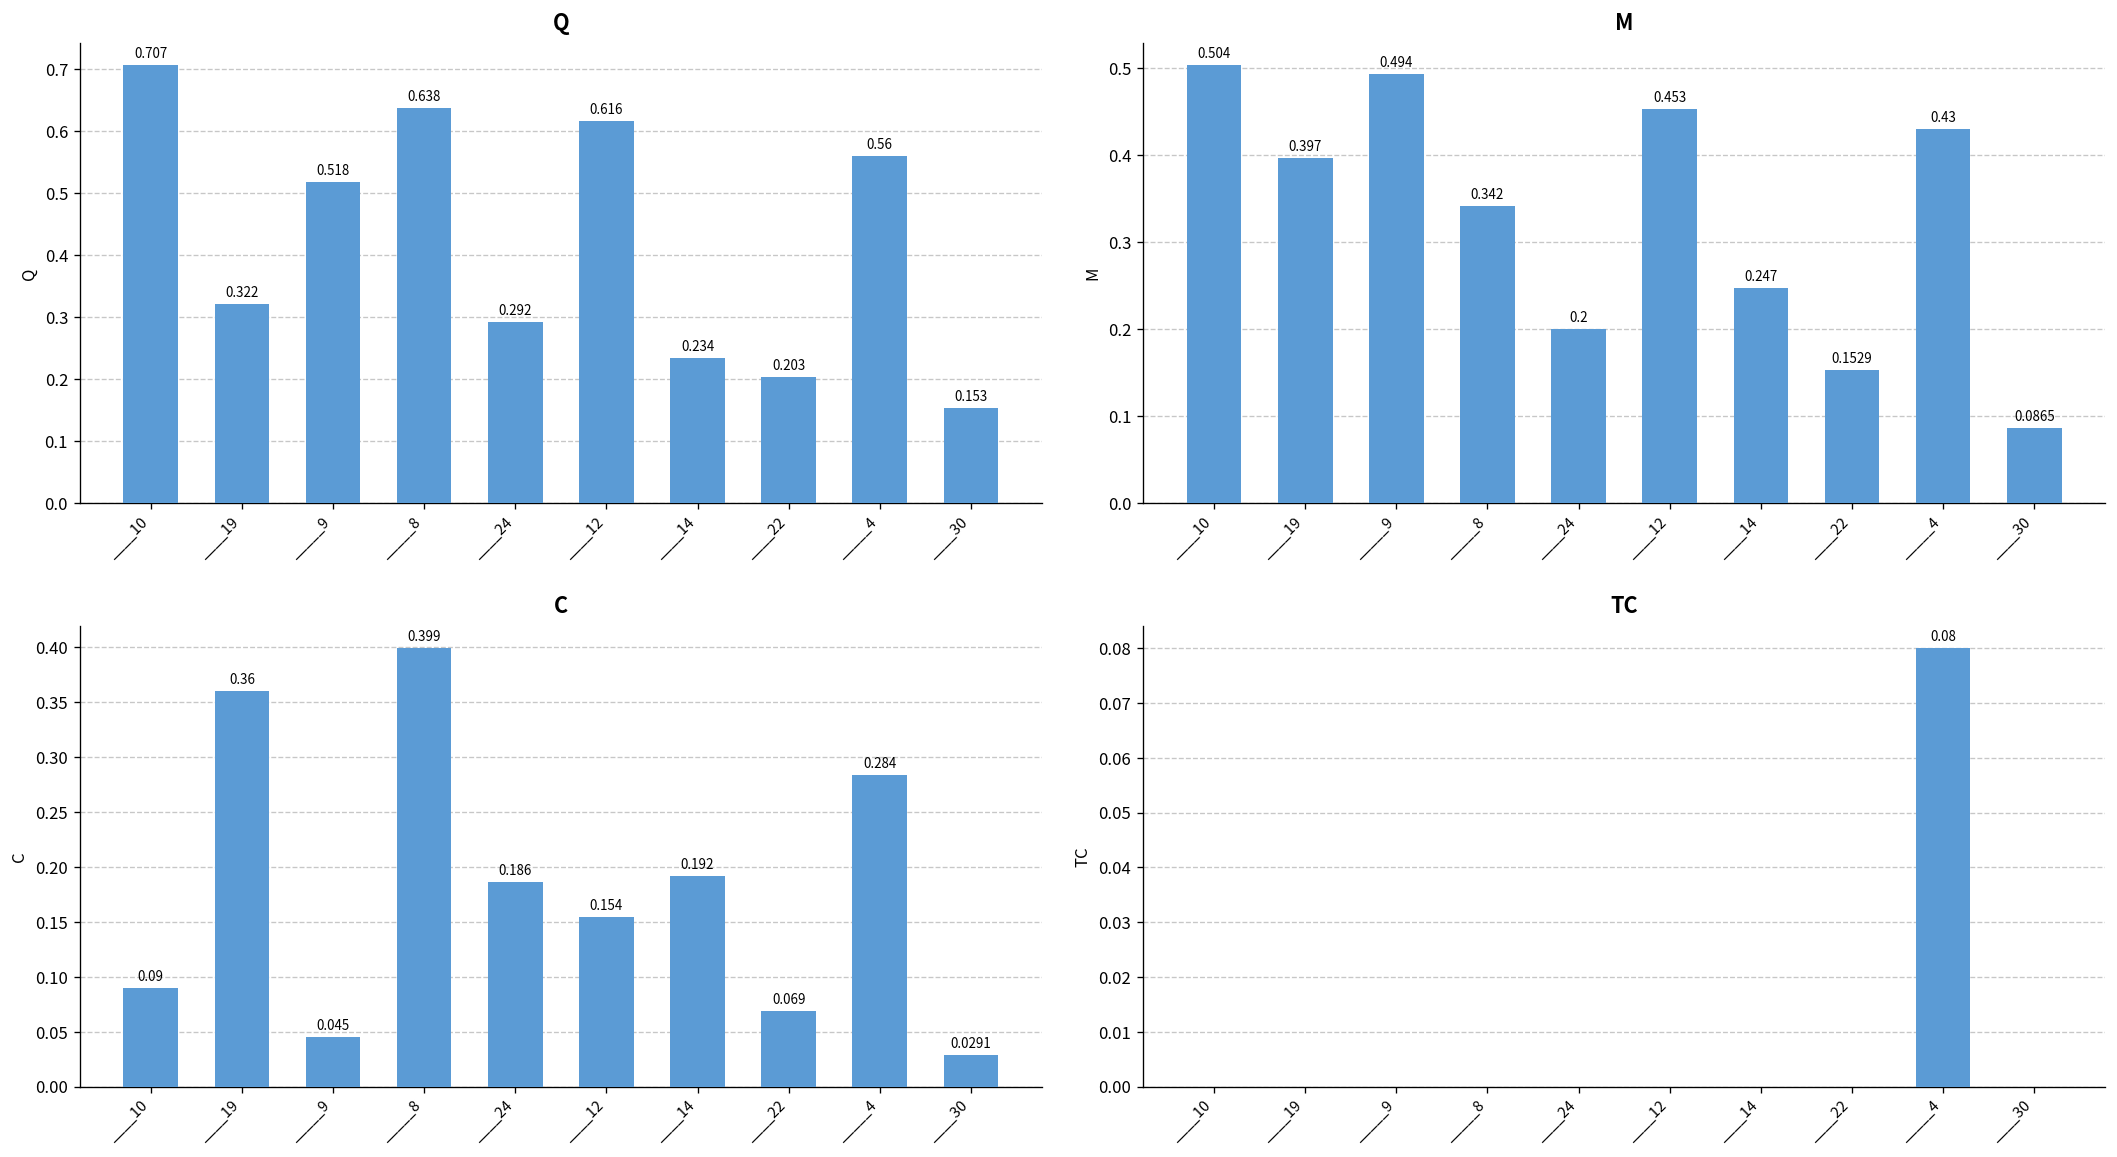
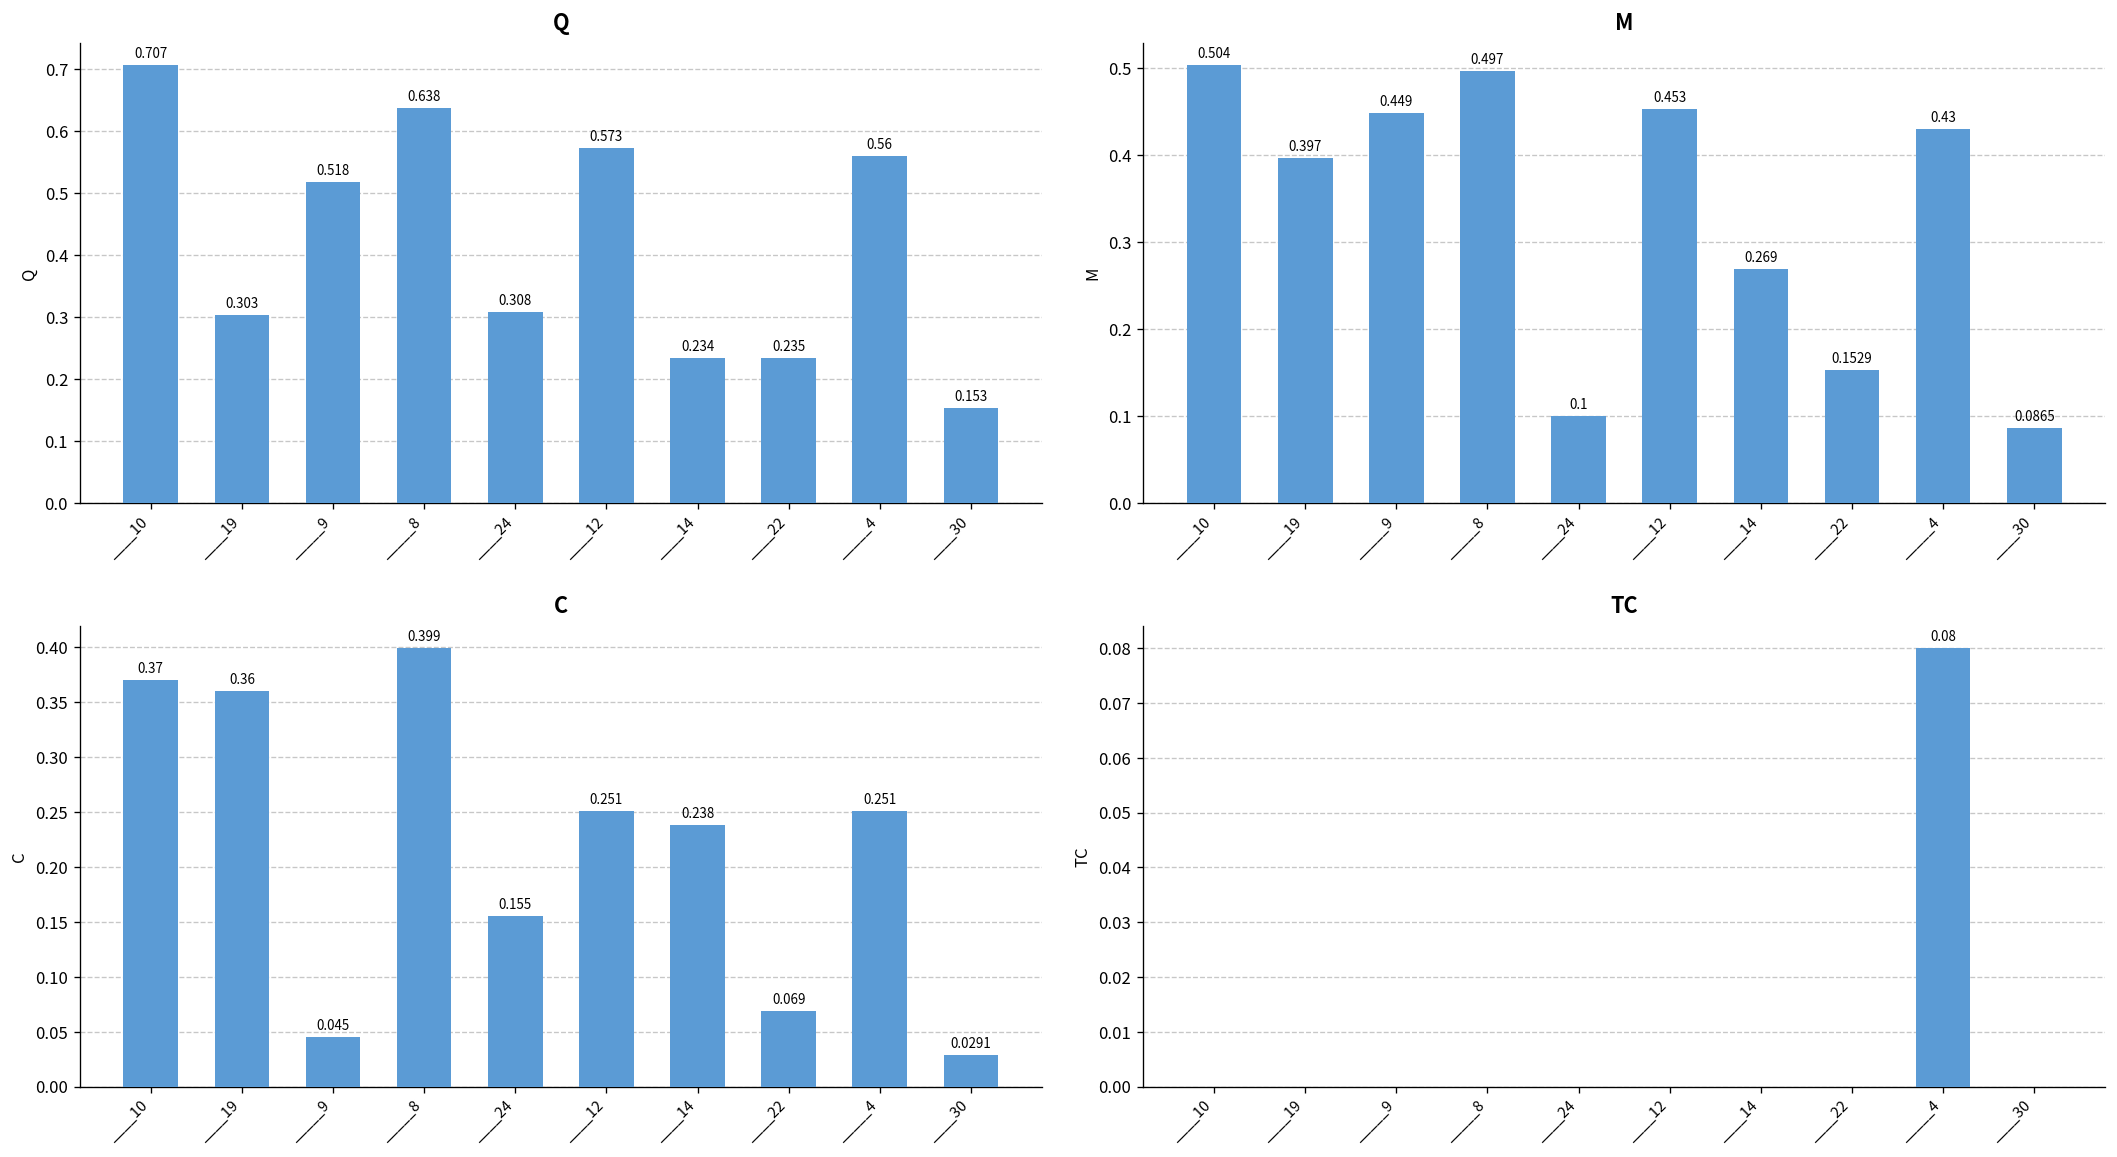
Q, ____19: 0.322 -> 0.303
Q, ____24: 0.292 -> 0.308
Q, ____12: 0.616 -> 0.573
Q, ____22: 0.203 -> 0.235
M, _____9: 0.494 -> 0.449
M, _____8: 0.342 -> 0.497
M, ____24: 0.2 -> 0.1
M, ____14: 0.247 -> 0.269
C, ____10: 0.09 -> 0.37
C, ____24: 0.186 -> 0.155
C, ____12: 0.154 -> 0.251
C, ____14: 0.192 -> 0.238
C, _____4: 0.284 -> 0.251
